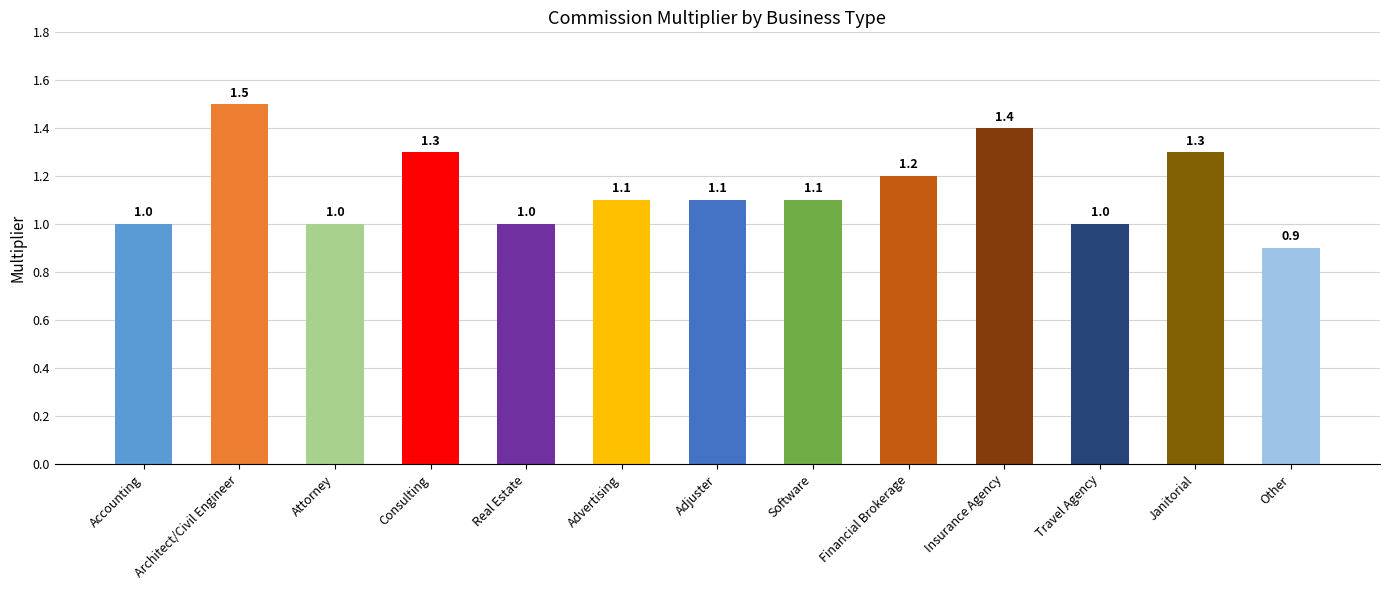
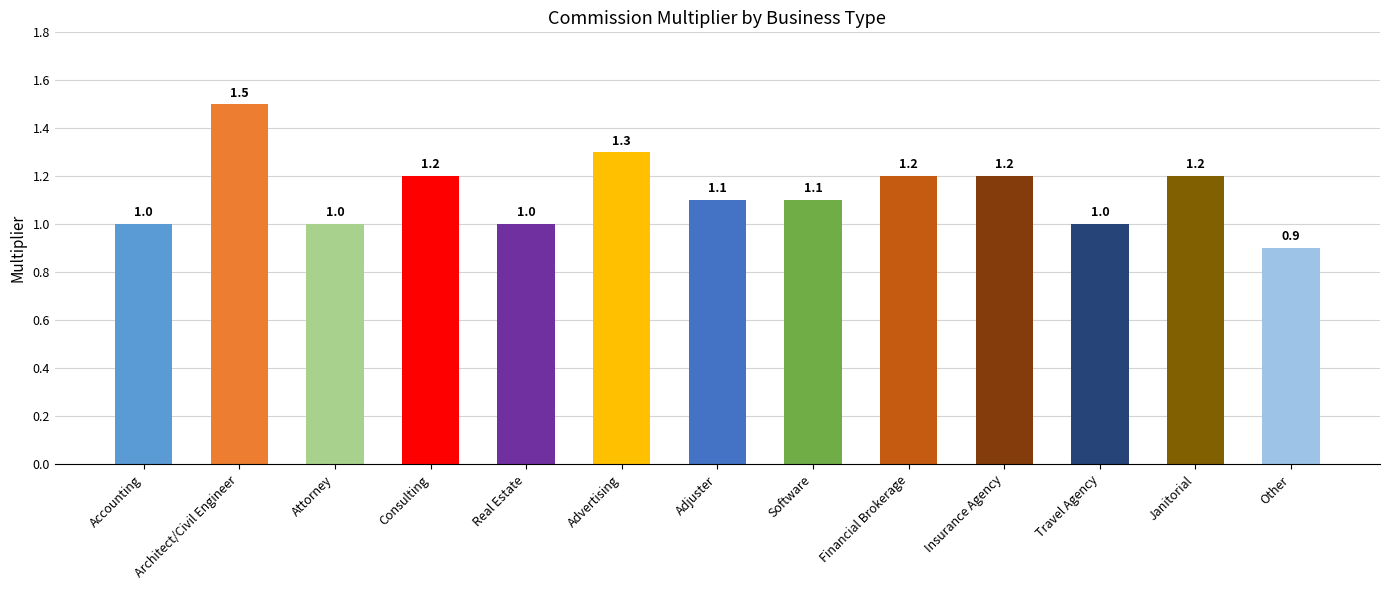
Consulting: 1.3 -> 1.2
Advertising: 1.1 -> 1.3
Insurance Agency: 1.4 -> 1.2
Janitorial: 1.3 -> 1.2
